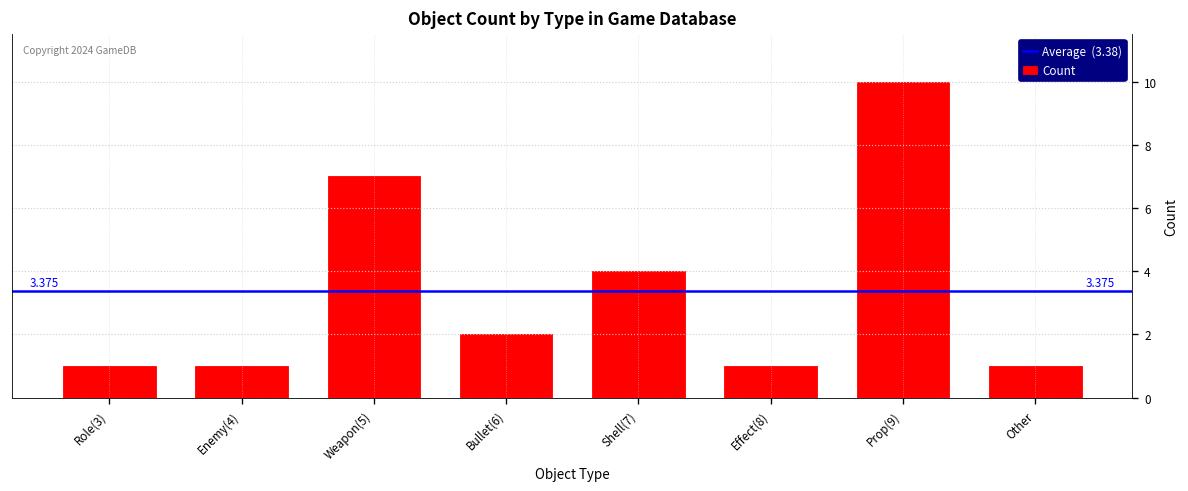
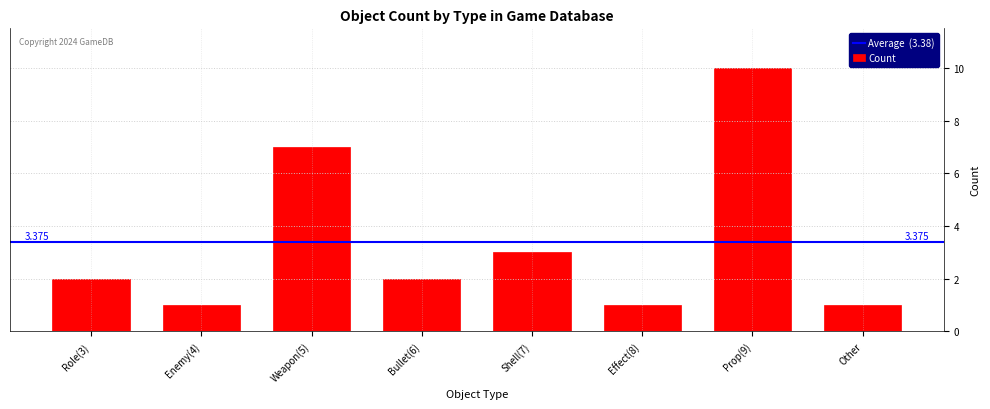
Role(3): 1 -> 2
Shell(7): 4 -> 3
